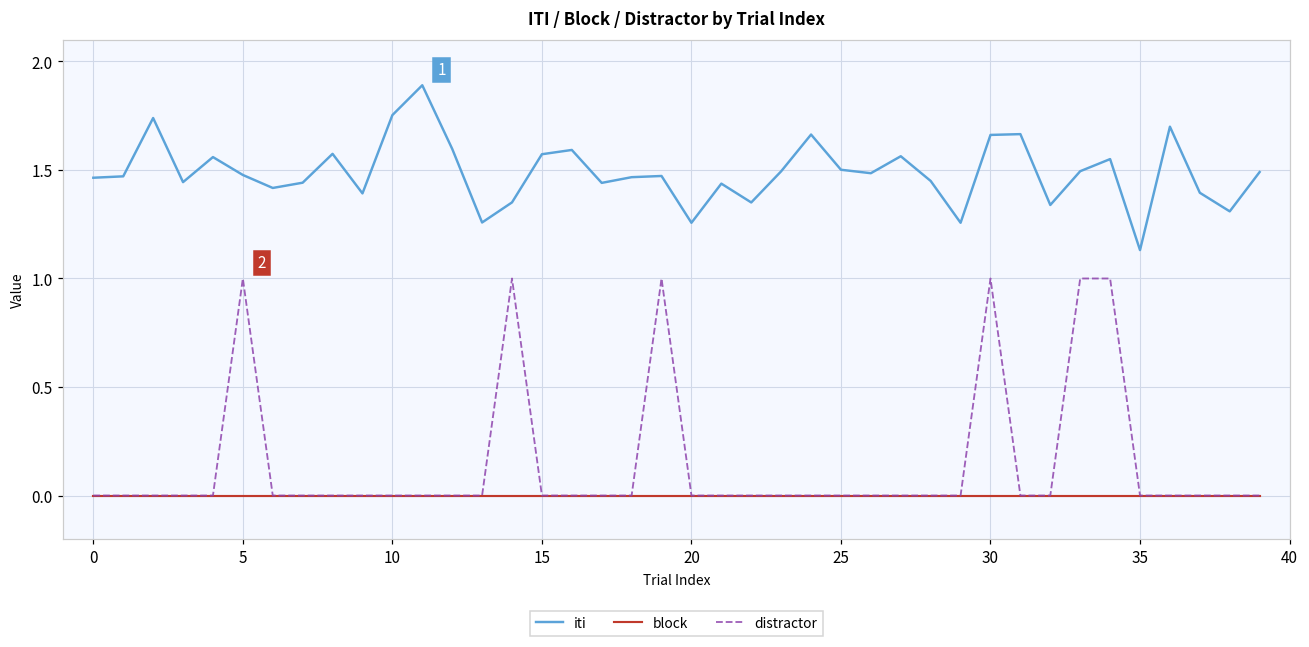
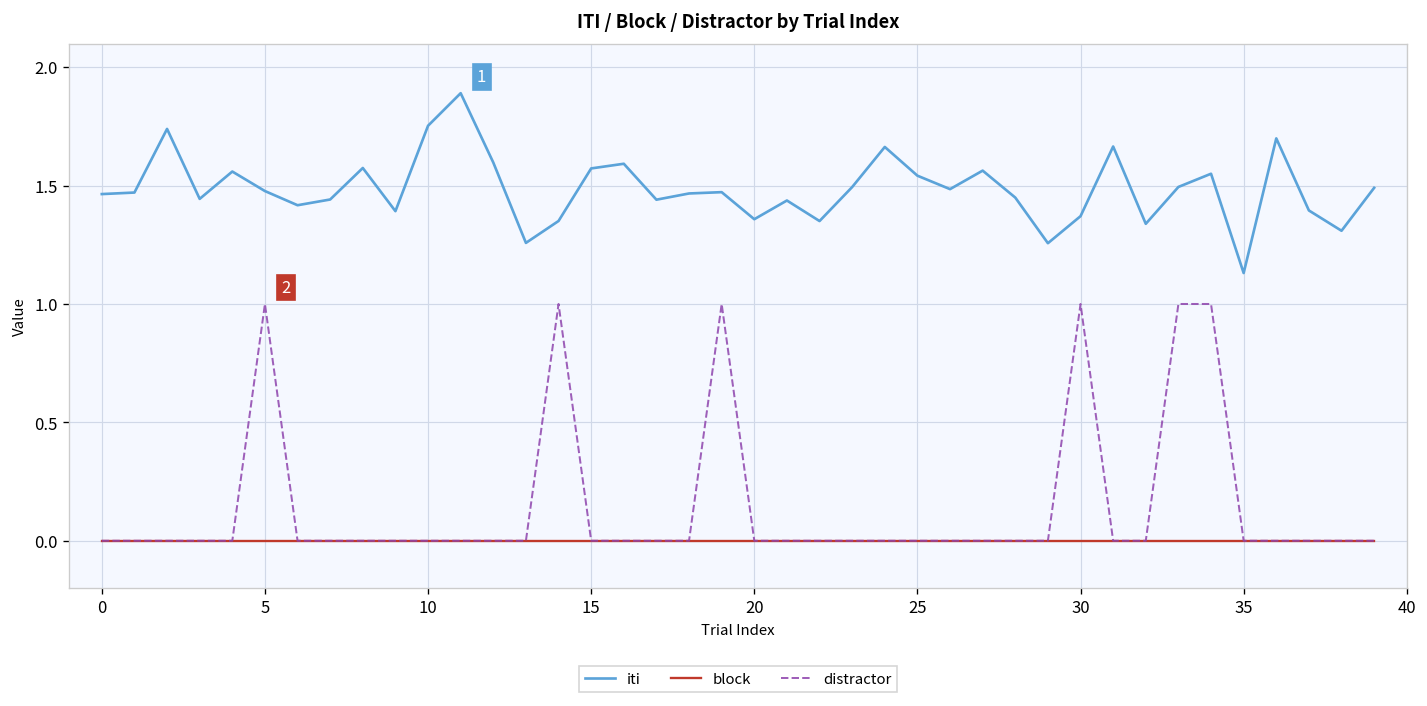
iti, 20: 1.26 -> 1.36
iti, 25: 1.50 -> 1.54
iti, 30: 1.66 -> 1.37
